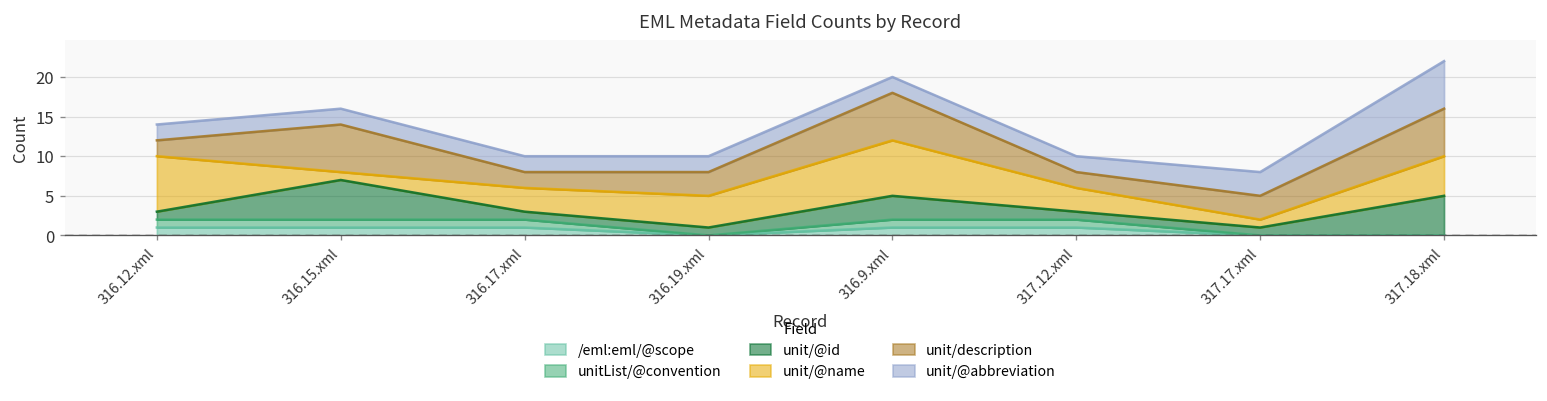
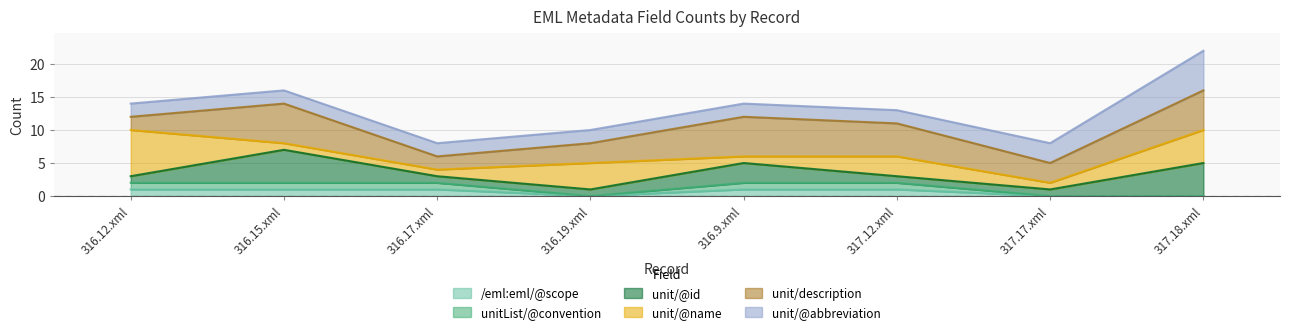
unit/@name, 316.17.xml: 3 -> 1
unit/@name, 316.9.xml: 7 -> 1
unit/description, 317.12.xml: 2 -> 5
